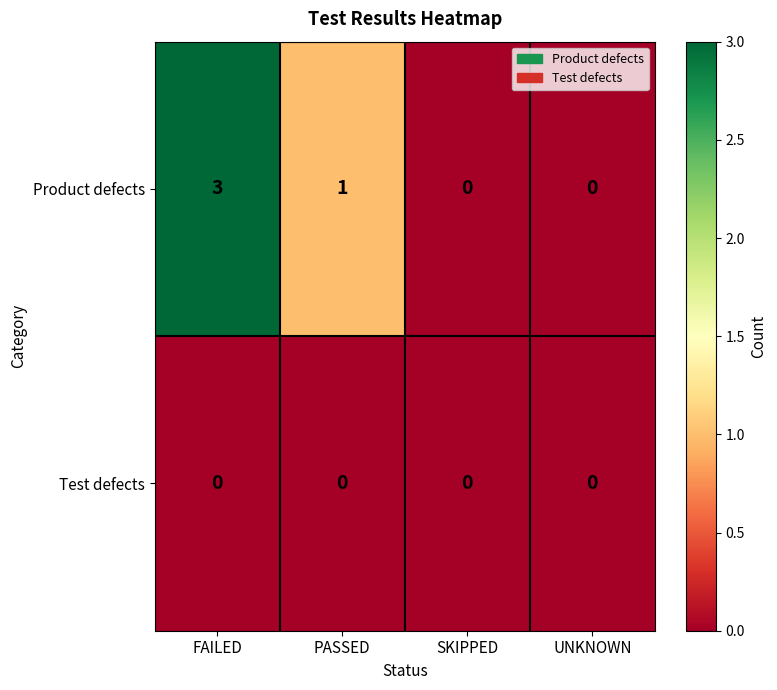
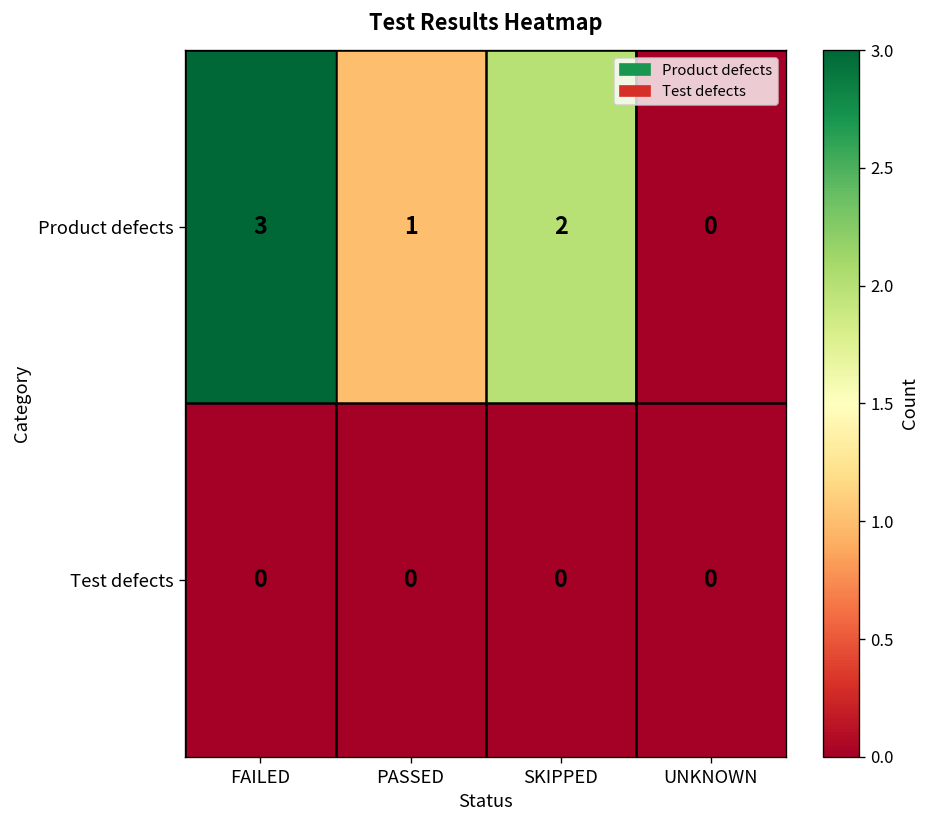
Product defects, SKIPPED: 0 -> 2
